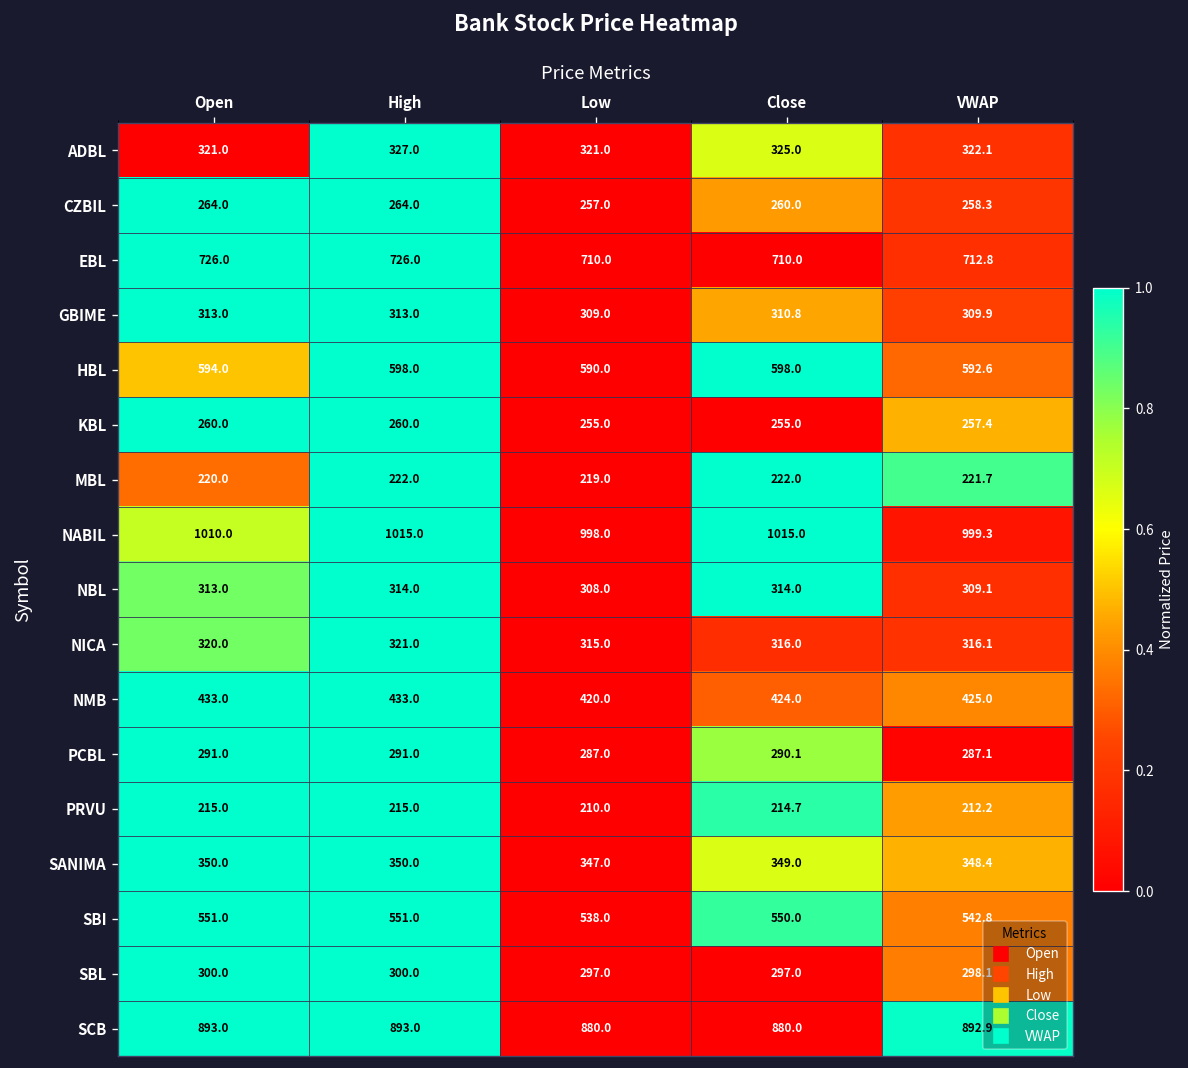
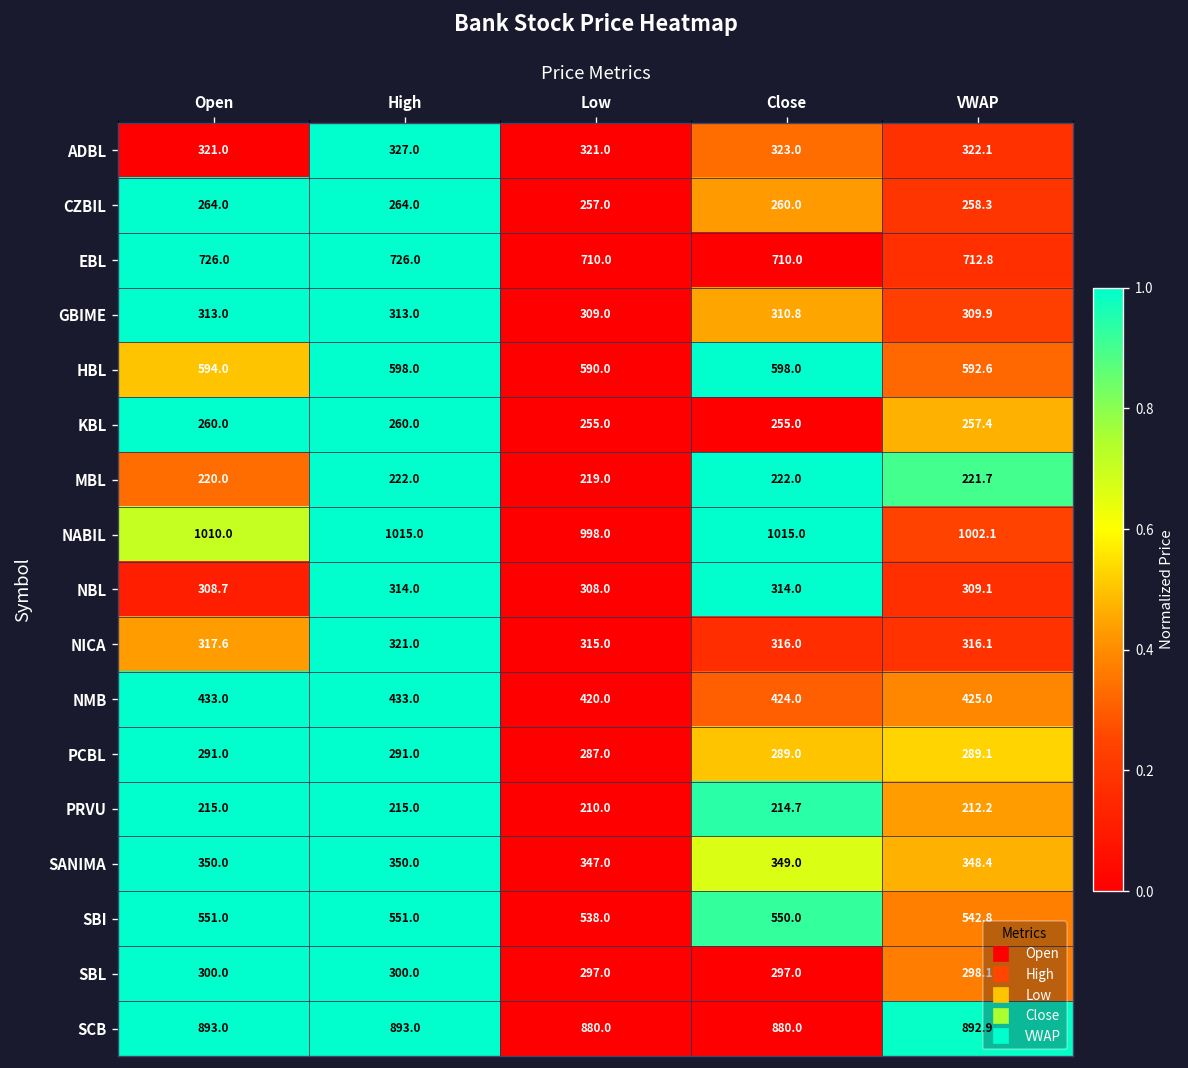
ADBL, Close: 325.0 -> 323.0
NABIL, VWAP: 999.3 -> 1002.1
NBL, Open: 313.0 -> 308.7
NICA, Open: 320.0 -> 317.6
PCBL, Close: 290.1 -> 289.0
PCBL, VWAP: 287.1 -> 289.1
